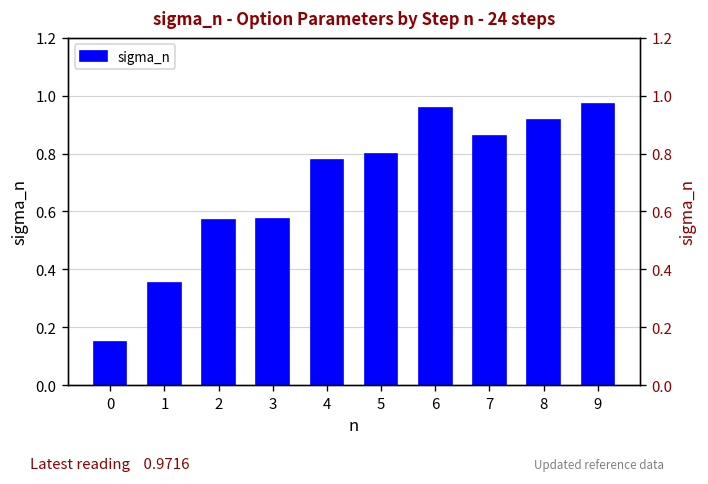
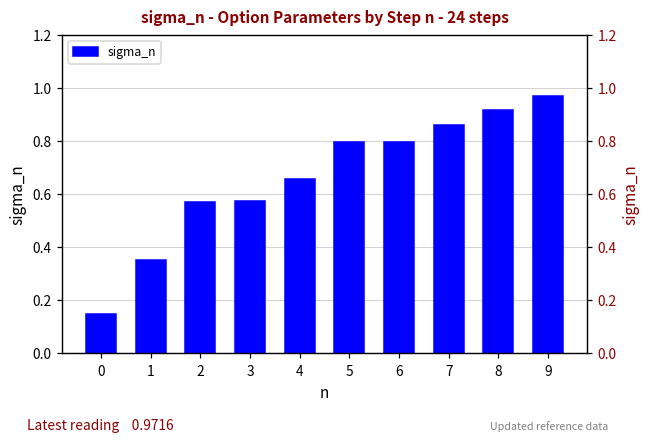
4: 0.78 -> 0.66
6: 0.96 -> 0.80
